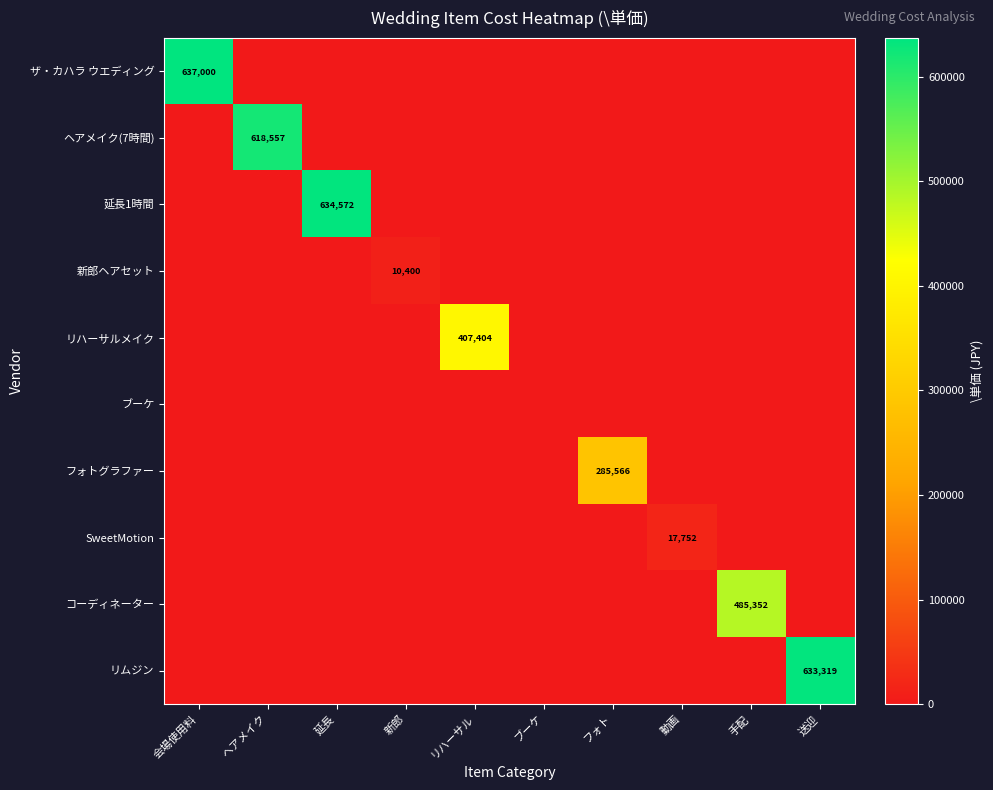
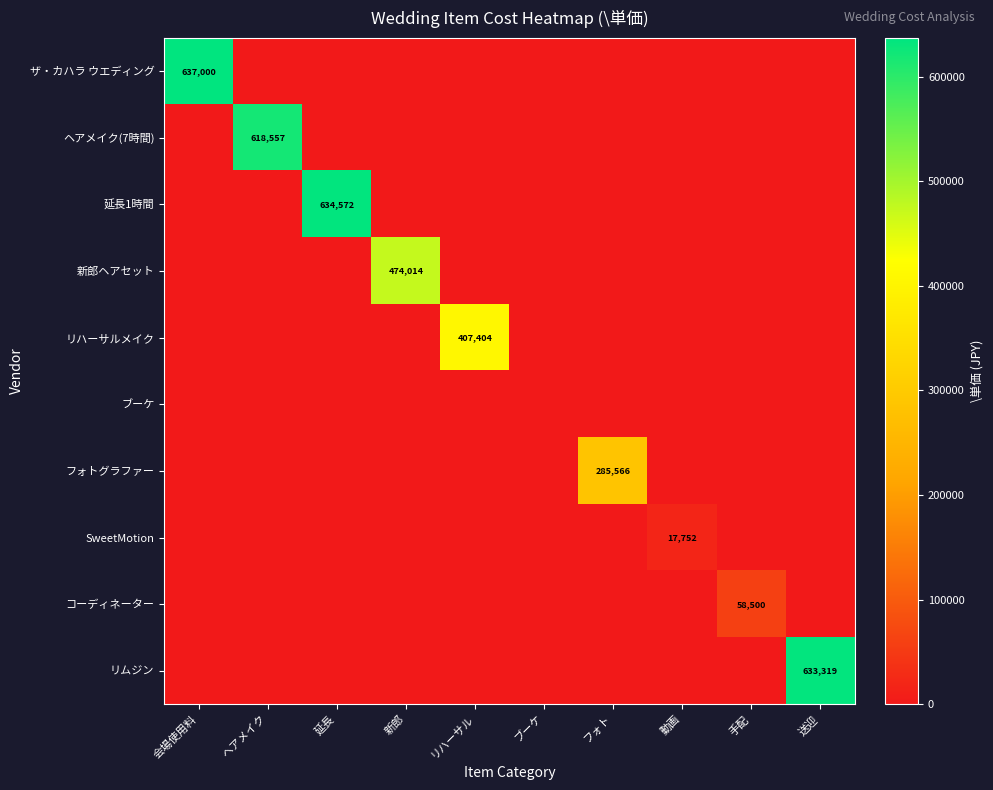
新郎ヘアセット, 新郎: 10,400 -> 474,014
コーディネーター, 手配: 485,352 -> 58,500
